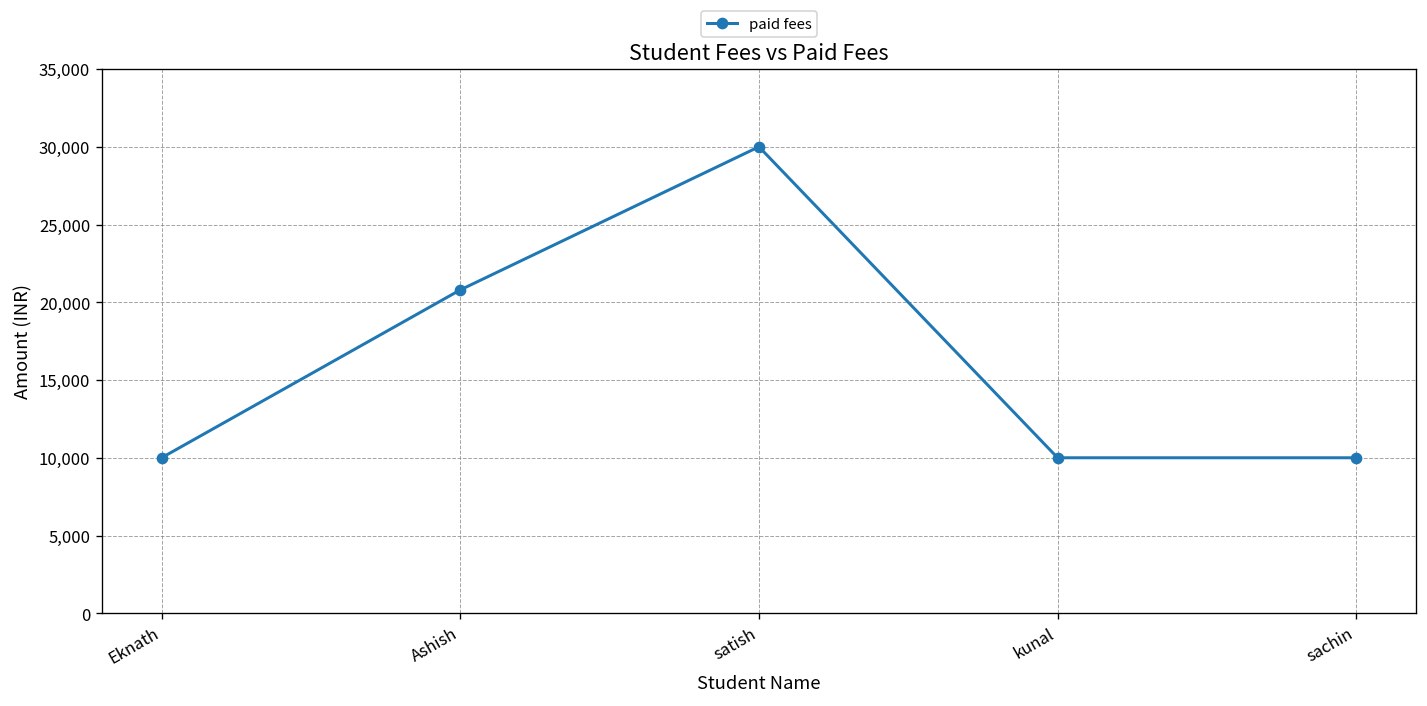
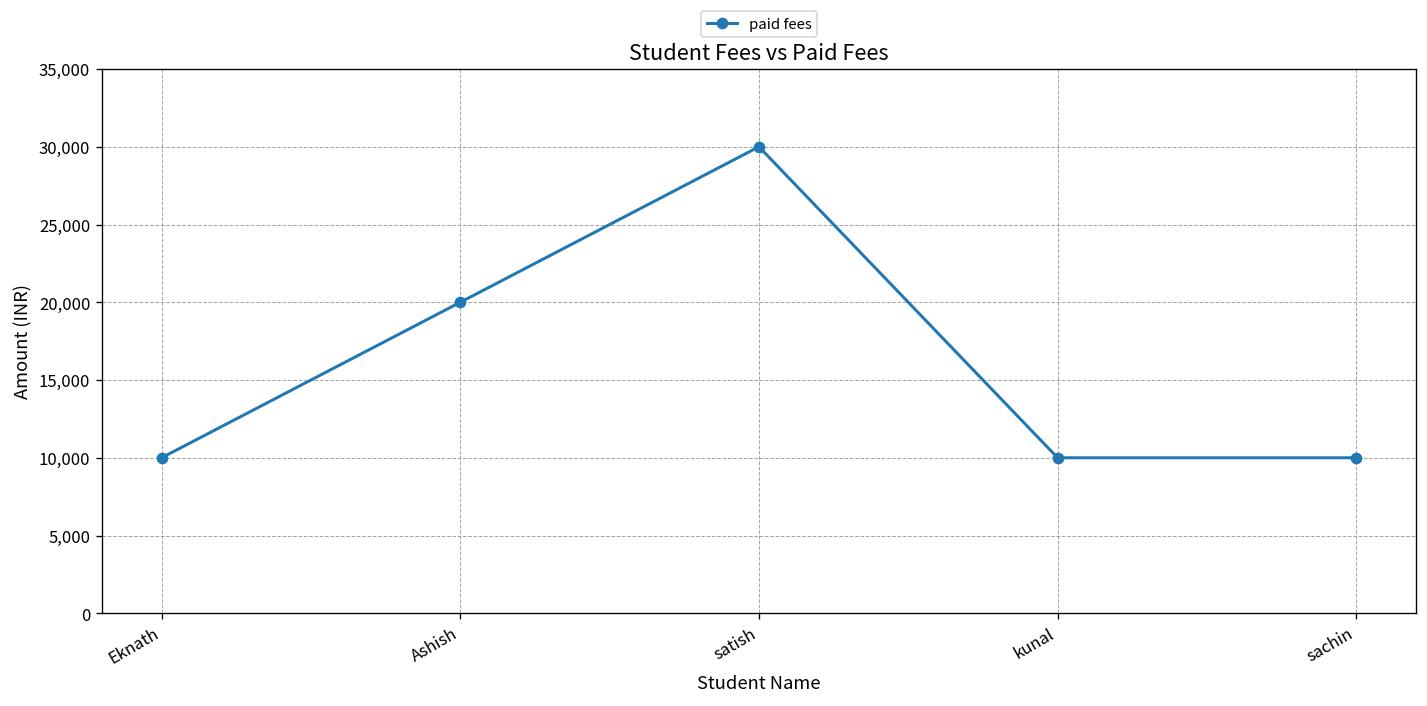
Ashish: 20,800 -> 20,000
